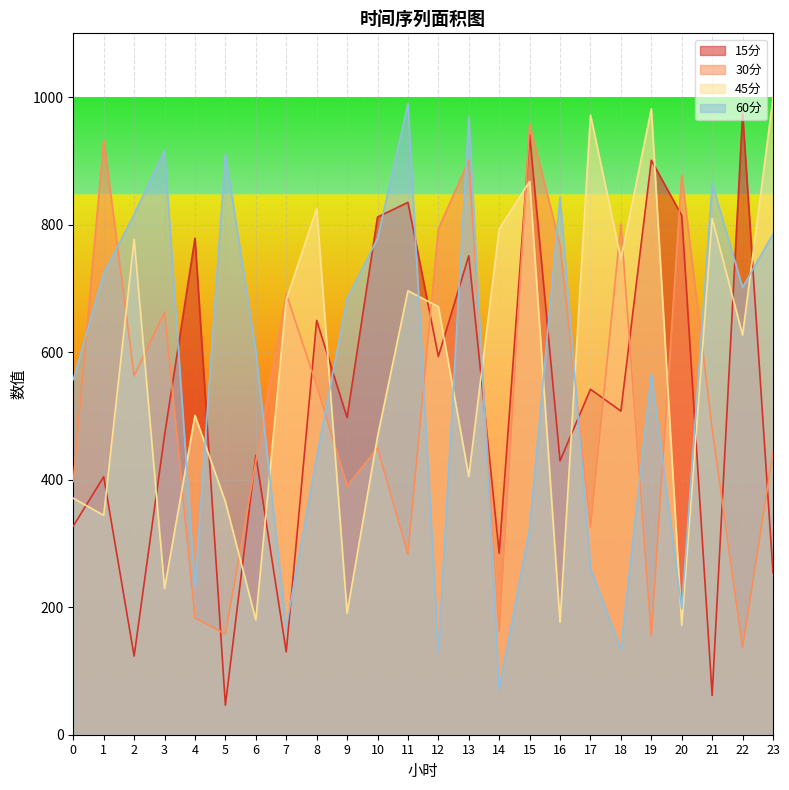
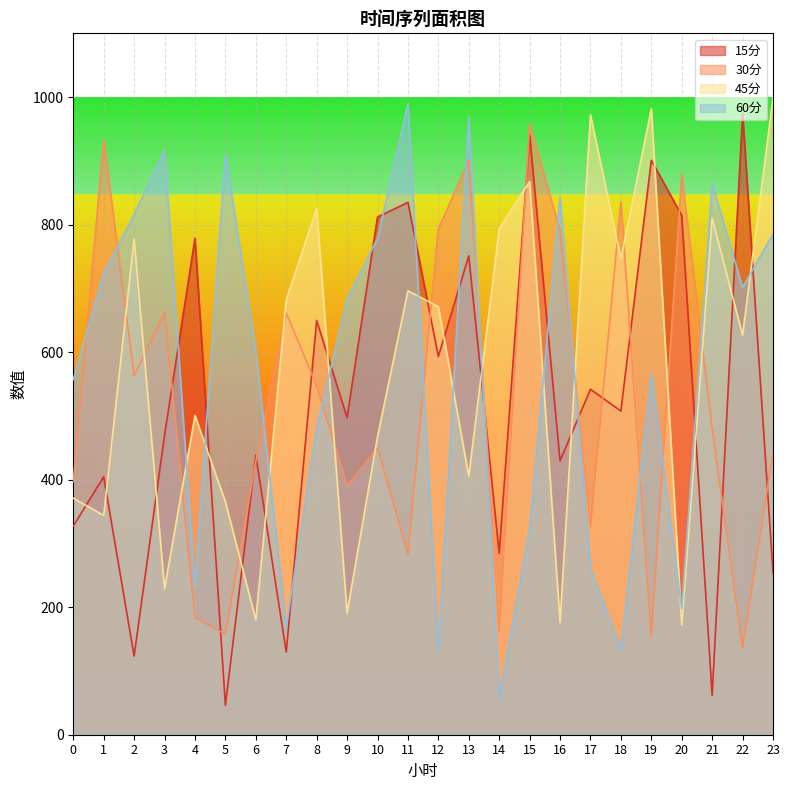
30分, 7: 690 -> 660
60分, 8: 440 -> 480
60分, 14: 70 -> 60
30分, 16: 770 -> 790
30分, 18: 800 -> 840
